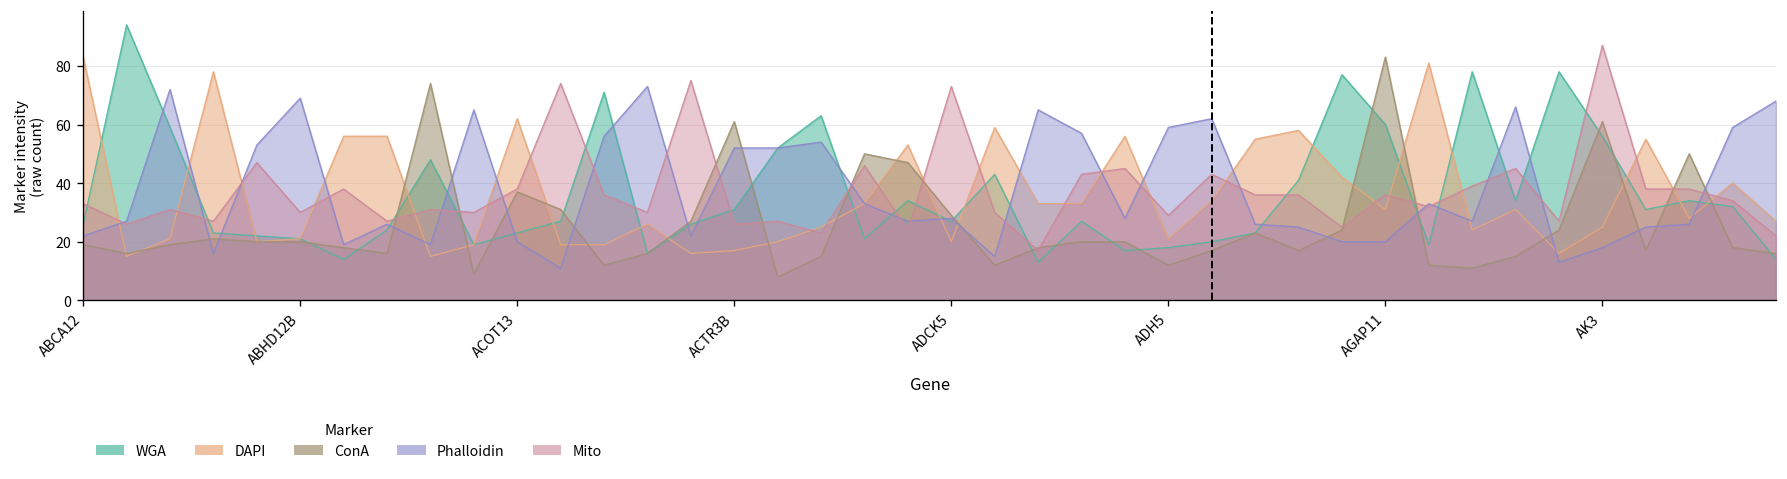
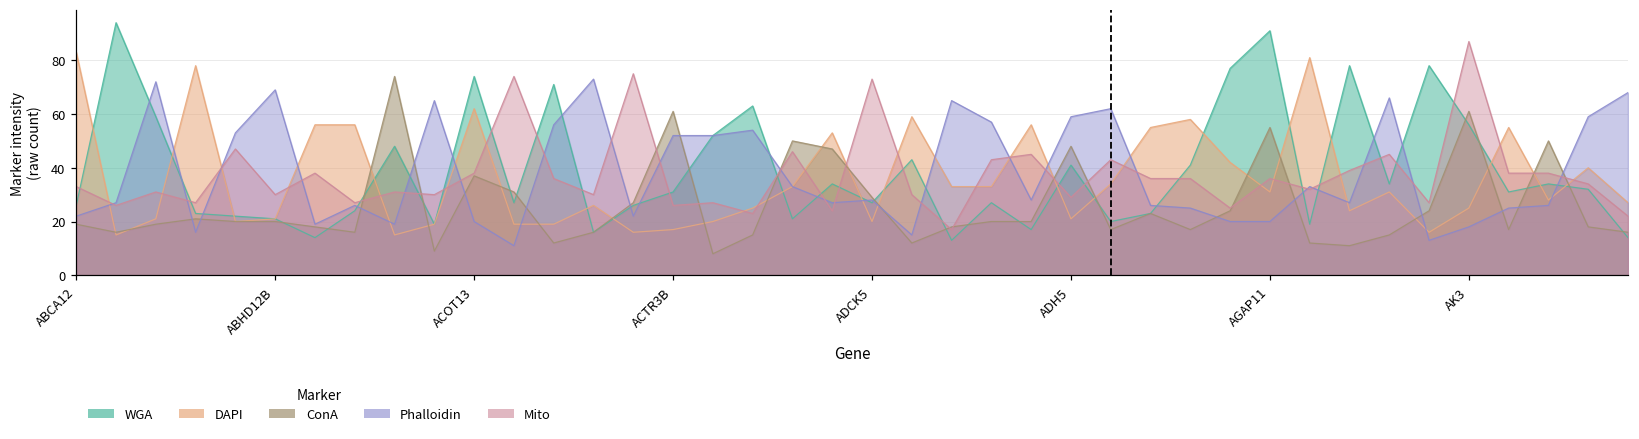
WGA, ACOT13: 23 -> 74
WGA, ADH5: 18 -> 41
ConA, ADH5: 12 -> 48
WGA, AGAP11: 60 -> 91
ConA, AGAP11: 83 -> 55
